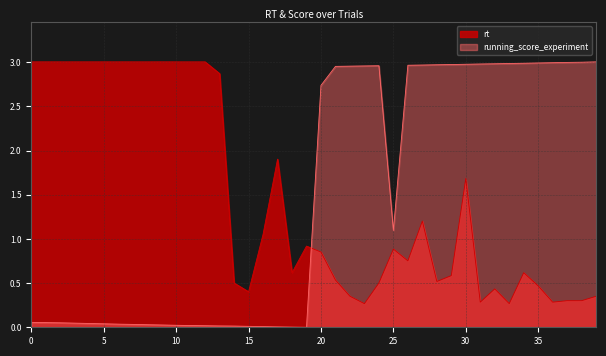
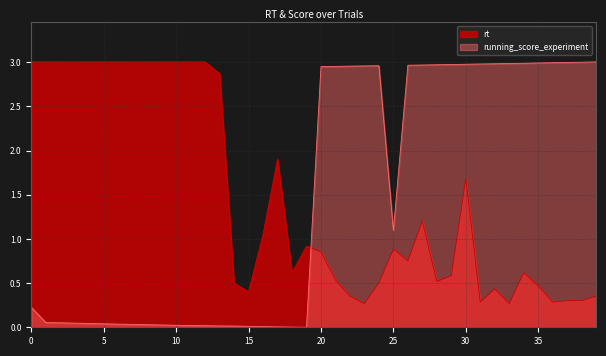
running_score_experiment, 0: 0.1 -> 0.2
running_score_experiment, 20: 2.7 -> 2.9
